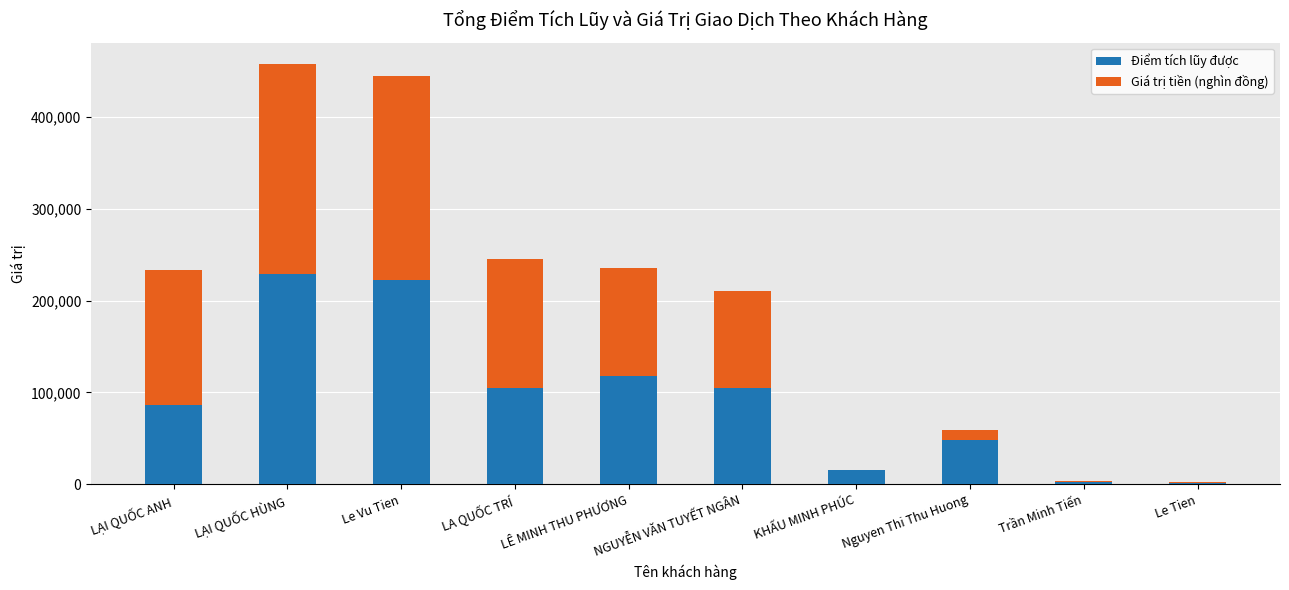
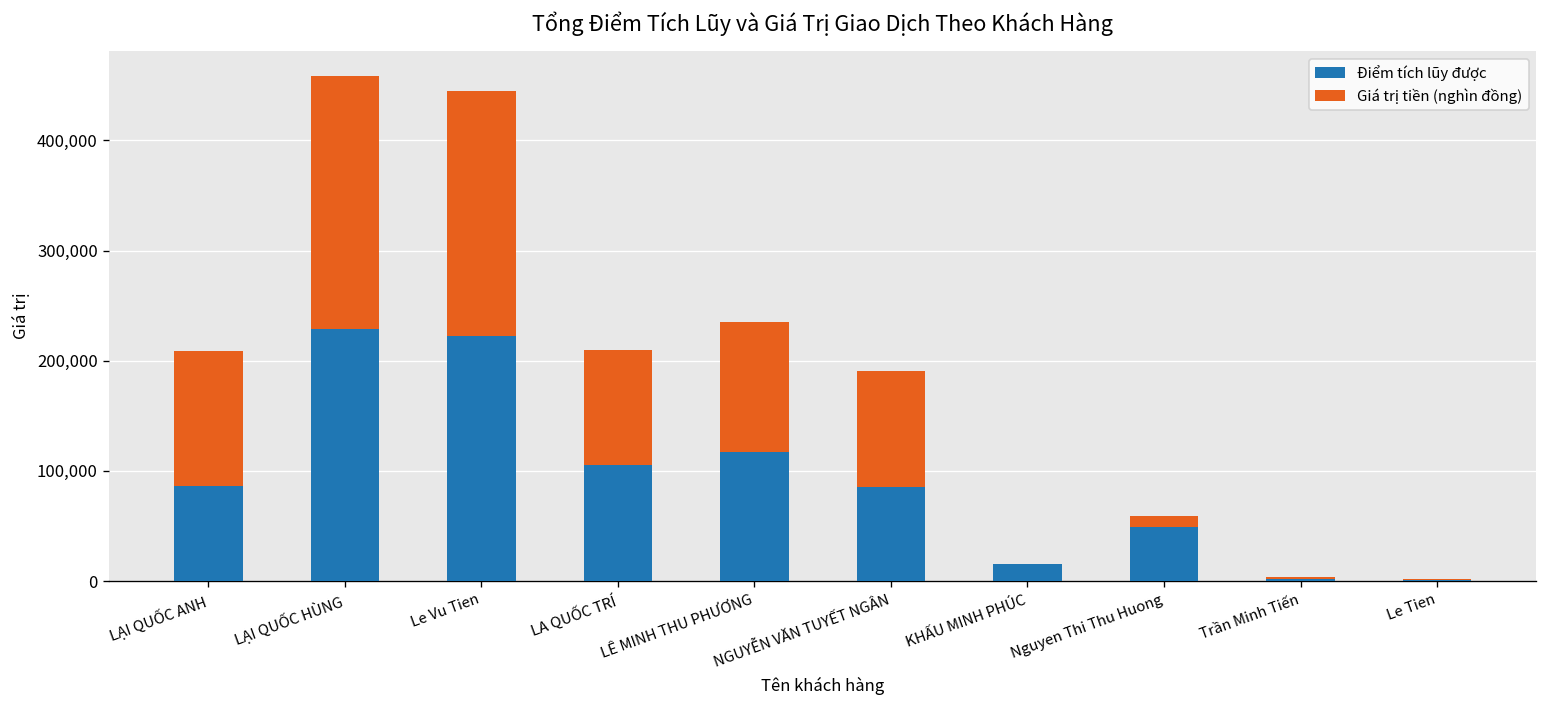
Giá trị tiền (nghìn đồng), LẠI QUỐC ANH: 150,000 -> 120,000
Giá trị tiền (nghìn đồng), LA QUỐC TRÍ: 140,000 -> 110,000
Điểm tích lũy được, NGUYỄN VĂN TUYẾT NGÂN: 110,000 -> 90,000
